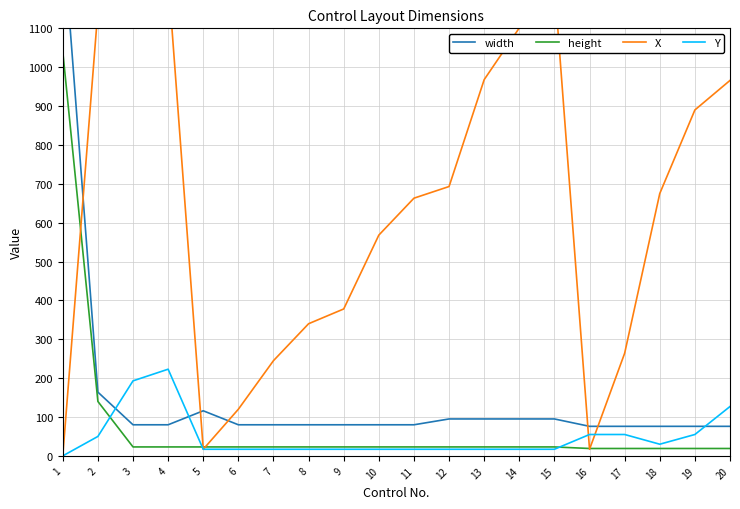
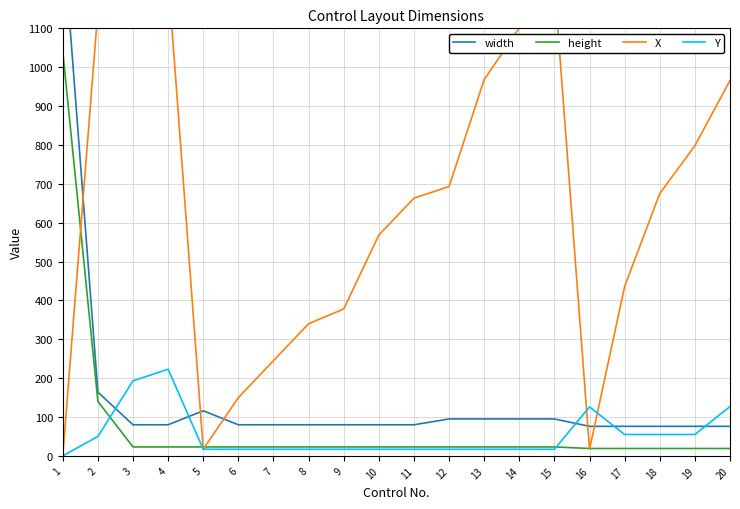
X, 6: 120 -> 150
Y, 16: 60 -> 130
X, 17: 260 -> 440
Y, 18: 30 -> 60
X, 19: 890 -> 800
